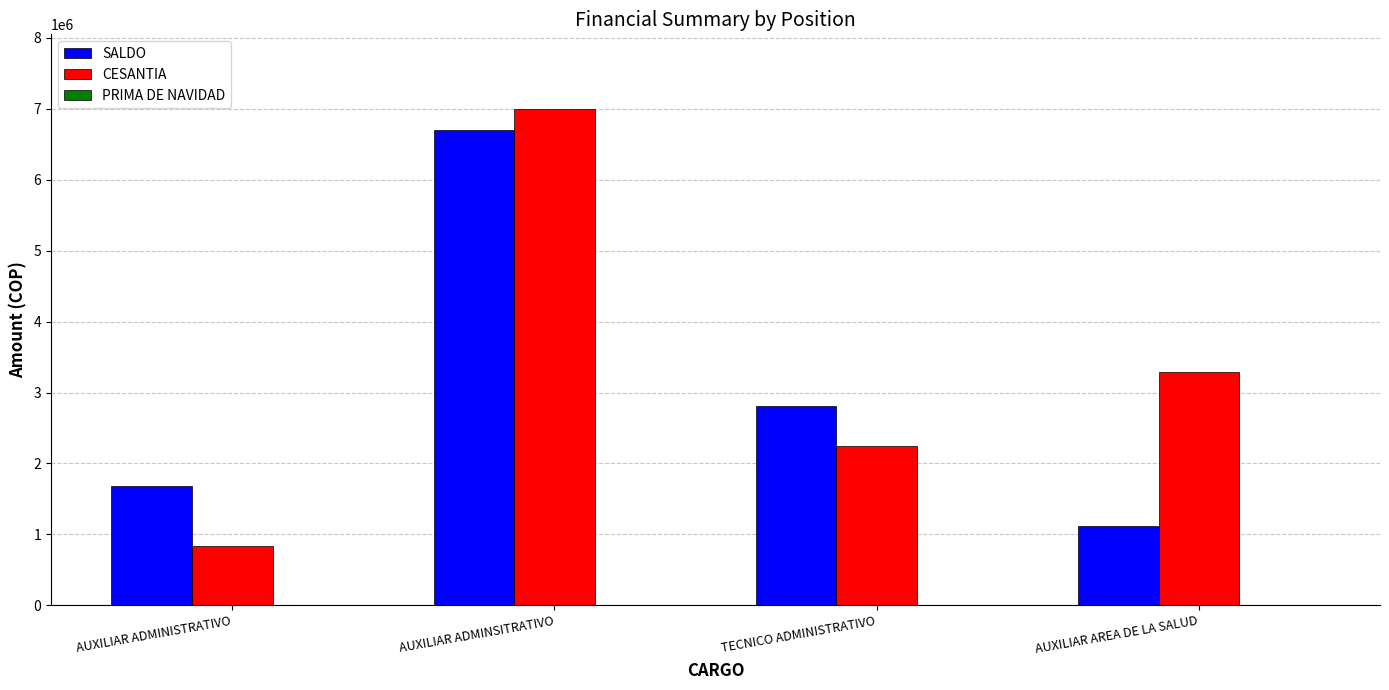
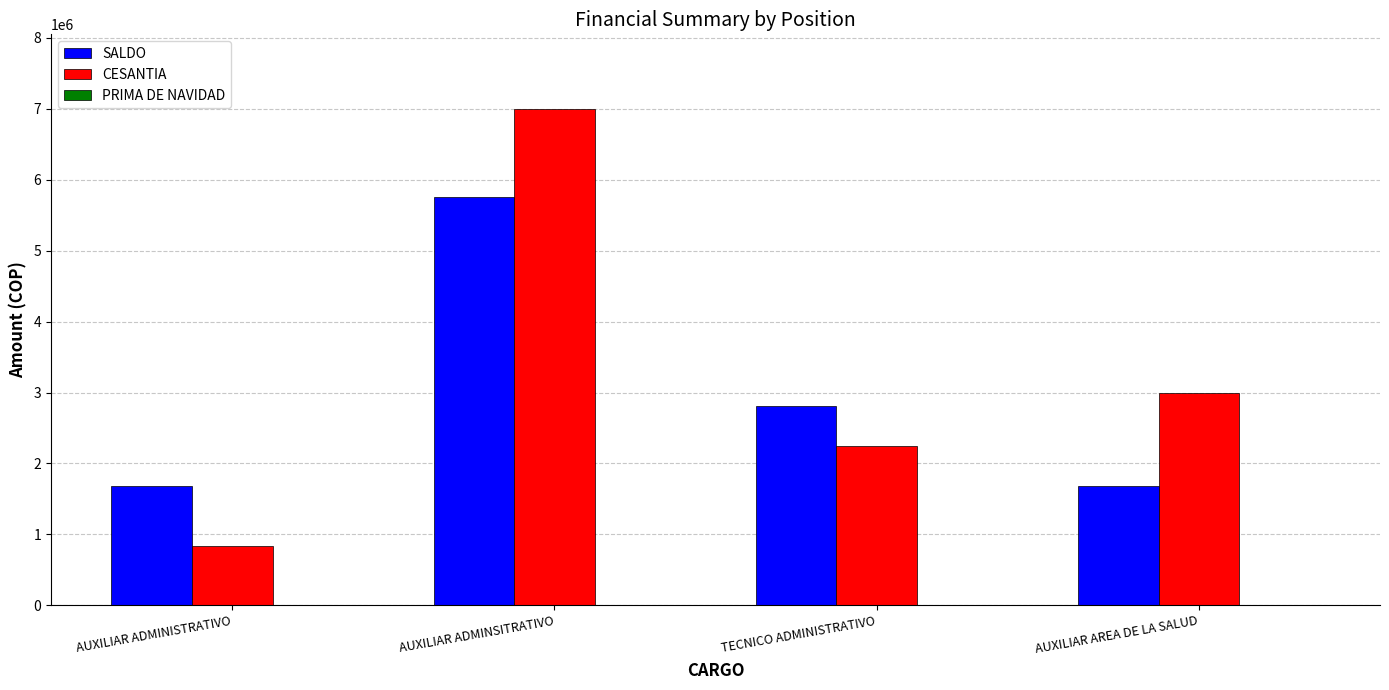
SALDO, AUXILIAR ADMINSITRATIVO: 6700000 -> 5800000
SALDO, AUXILIAR AREA DE LA SALUD: 1100000 -> 1700000
CESANTIA, AUXILIAR AREA DE LA SALUD: 3300000 -> 3000000
